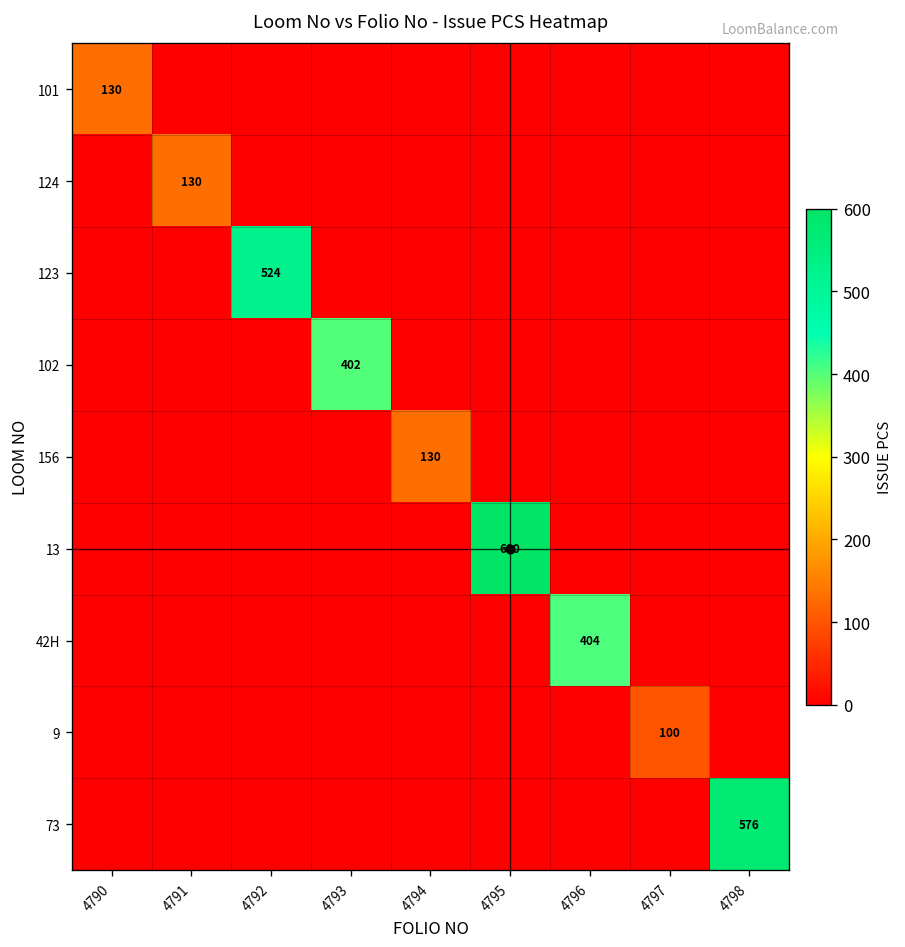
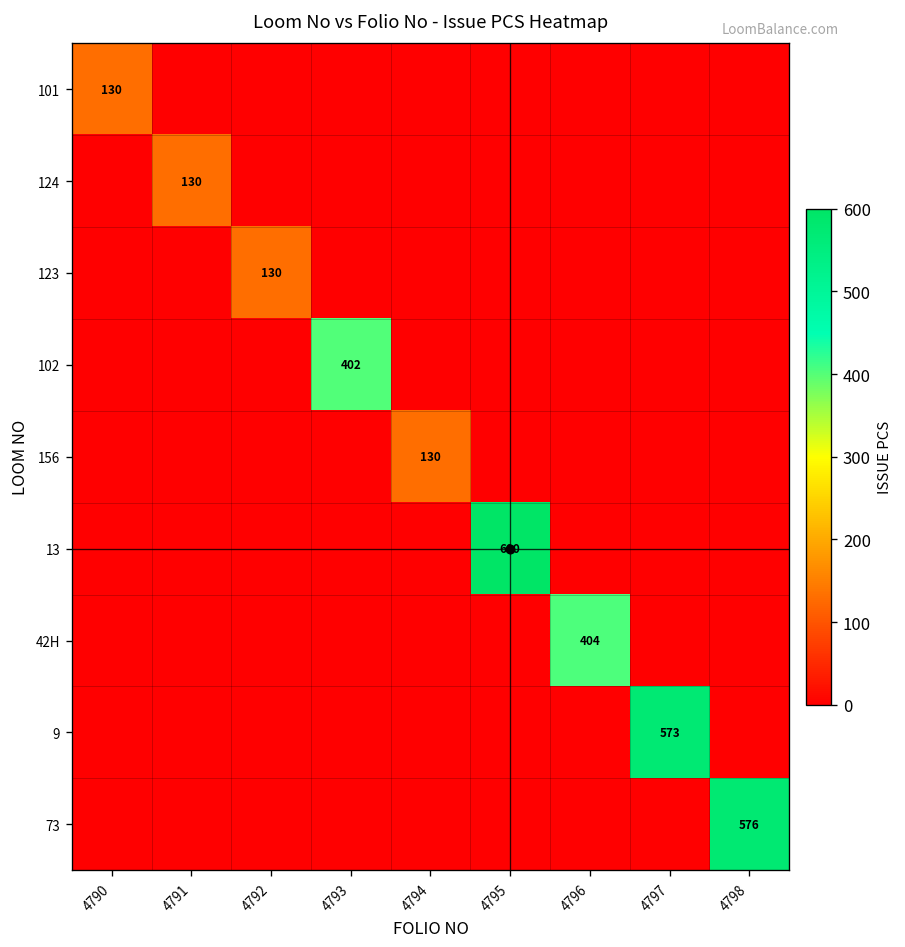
123, 4792: 524 -> 130
9, 4797: 100 -> 573
